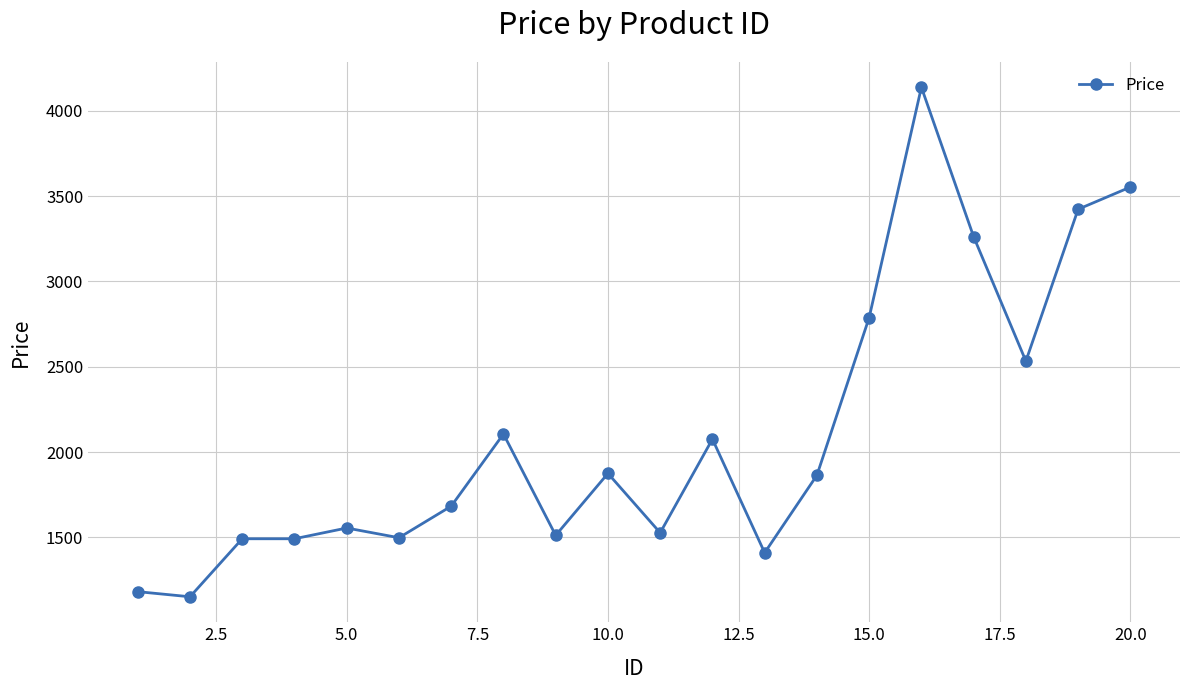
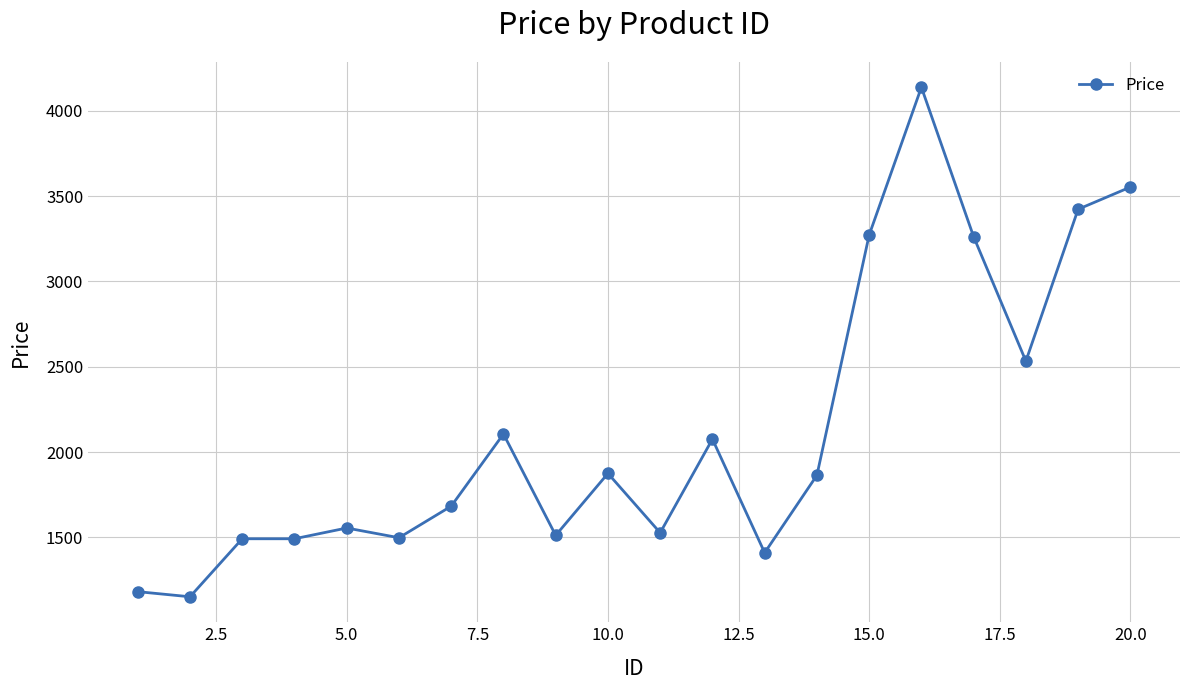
15.0: 2790 -> 3270
